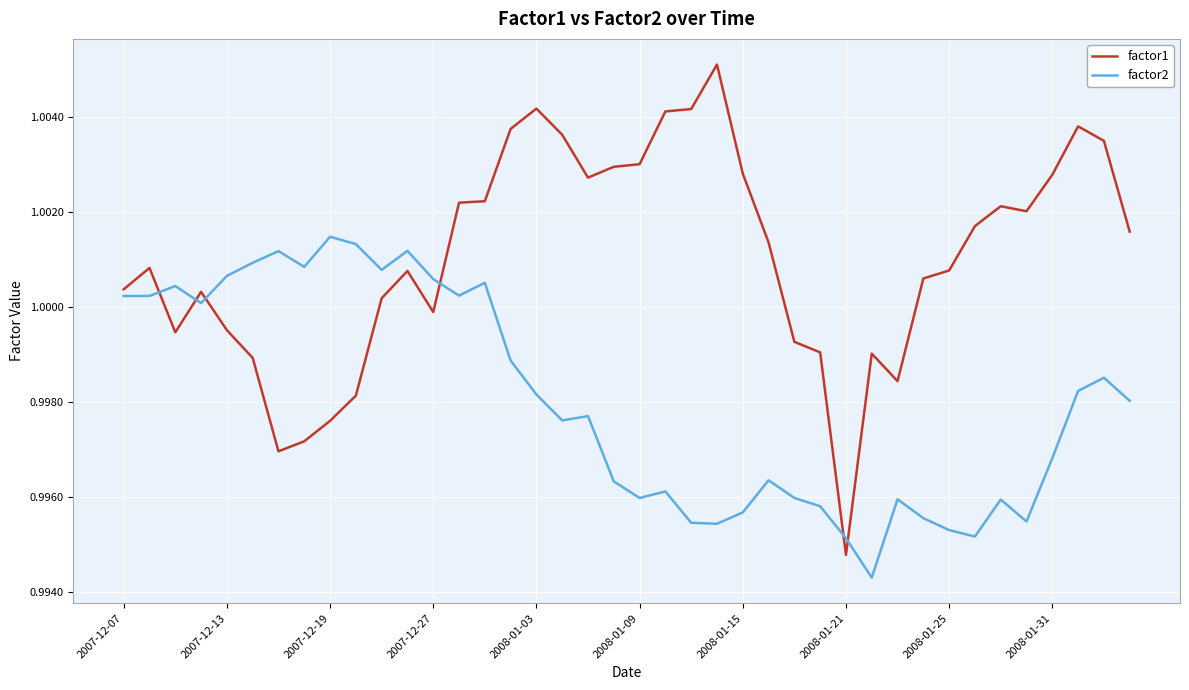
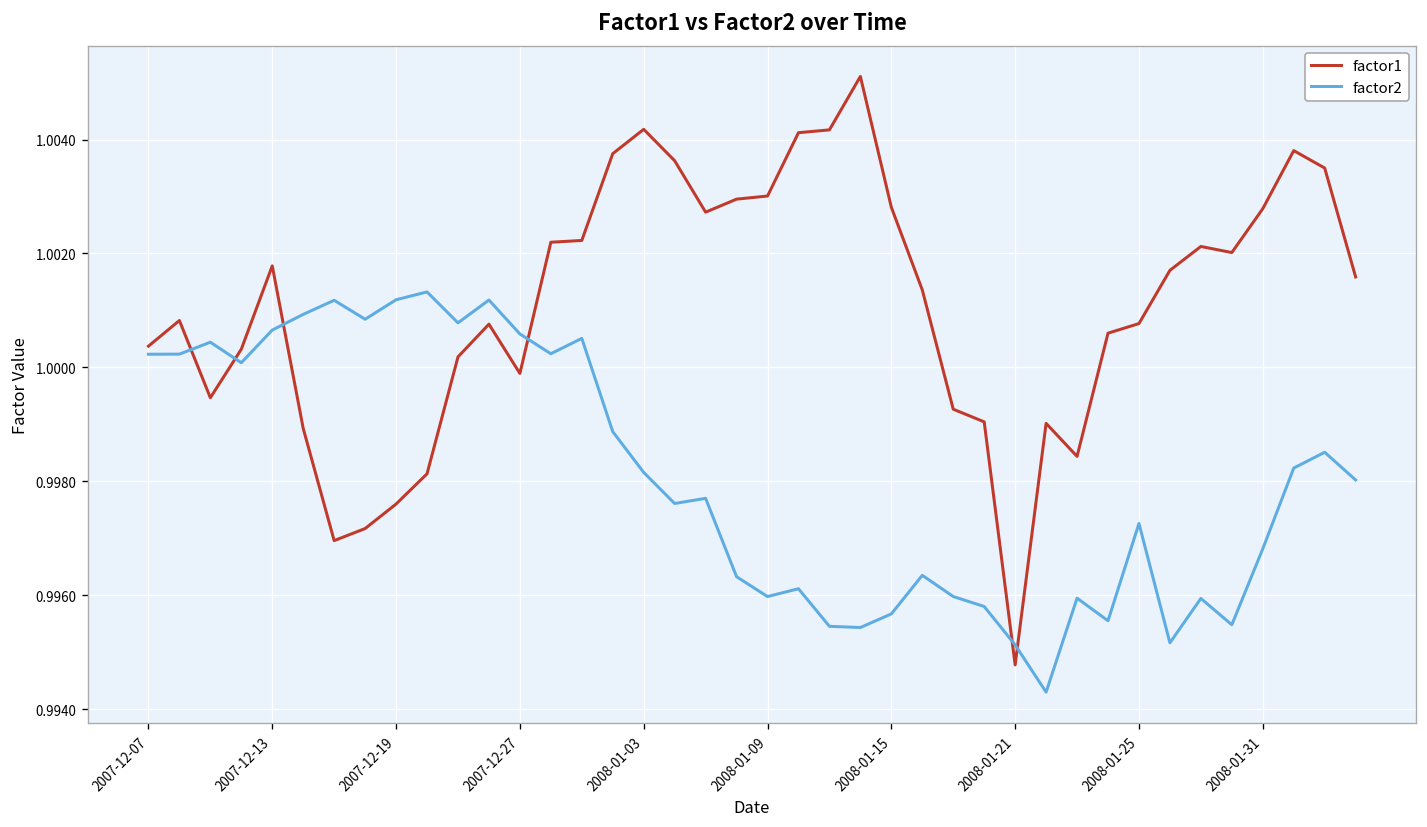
factor1, 2007-12-13: 0.9995 -> 1.0018
factor2, 2007-12-19: 1.0015 -> 1.0012
factor2, 2008-01-25: 0.9953 -> 0.9973
